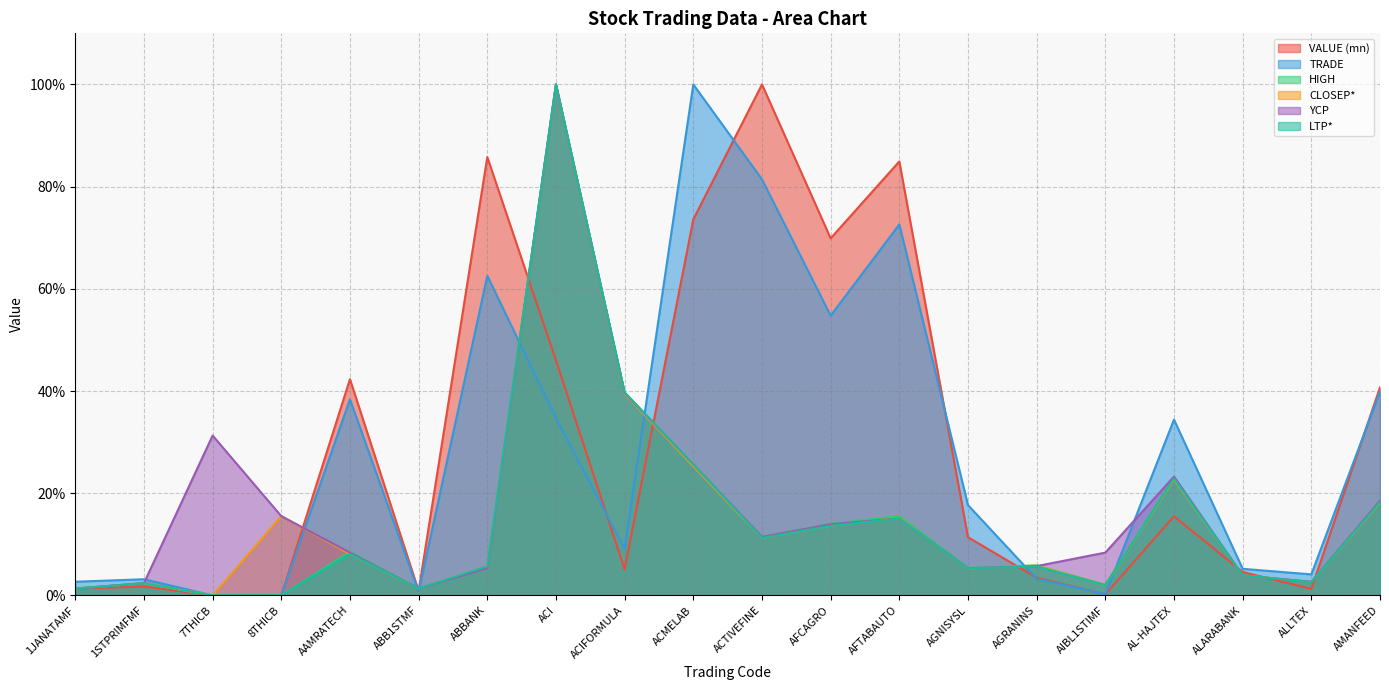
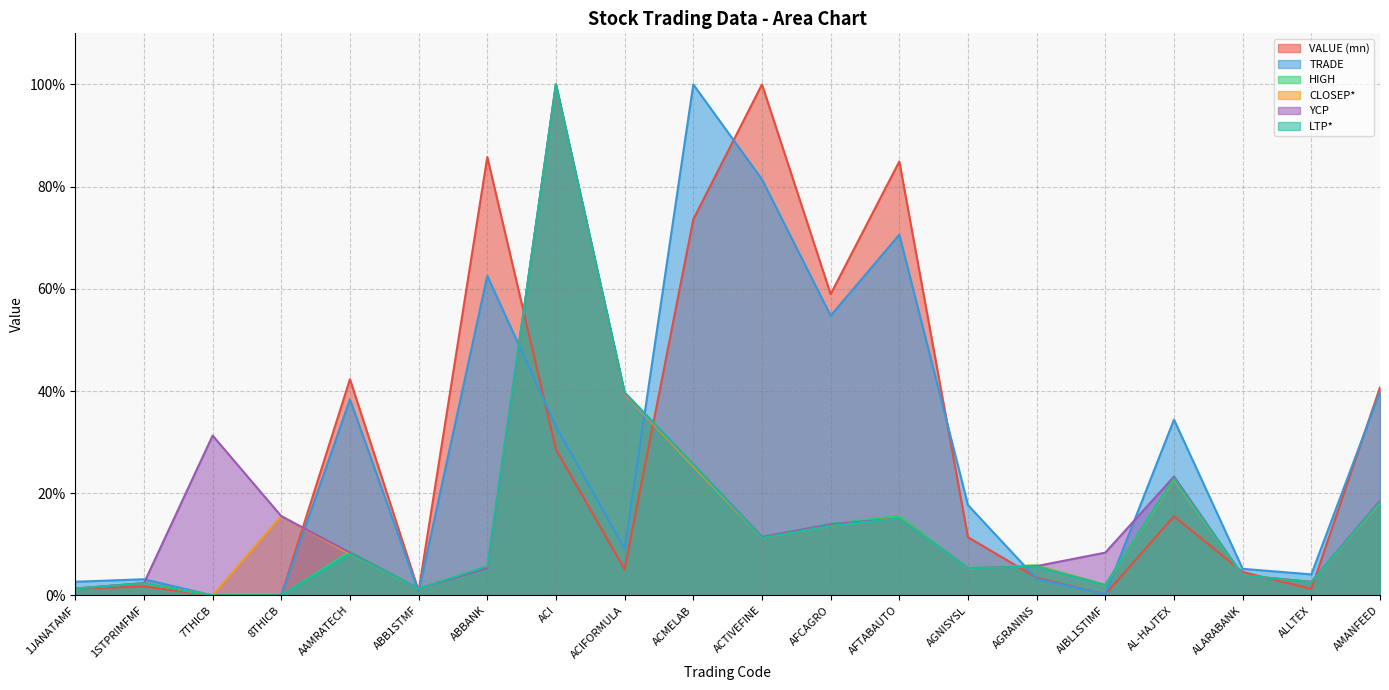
VALUE (mn), ACI: 46% -> 29%
TRADE, ACI: 35% -> 33%
VALUE (mn), AFCAGRO: 70% -> 59%
TRADE, AFTABAUTO: 73% -> 71%
